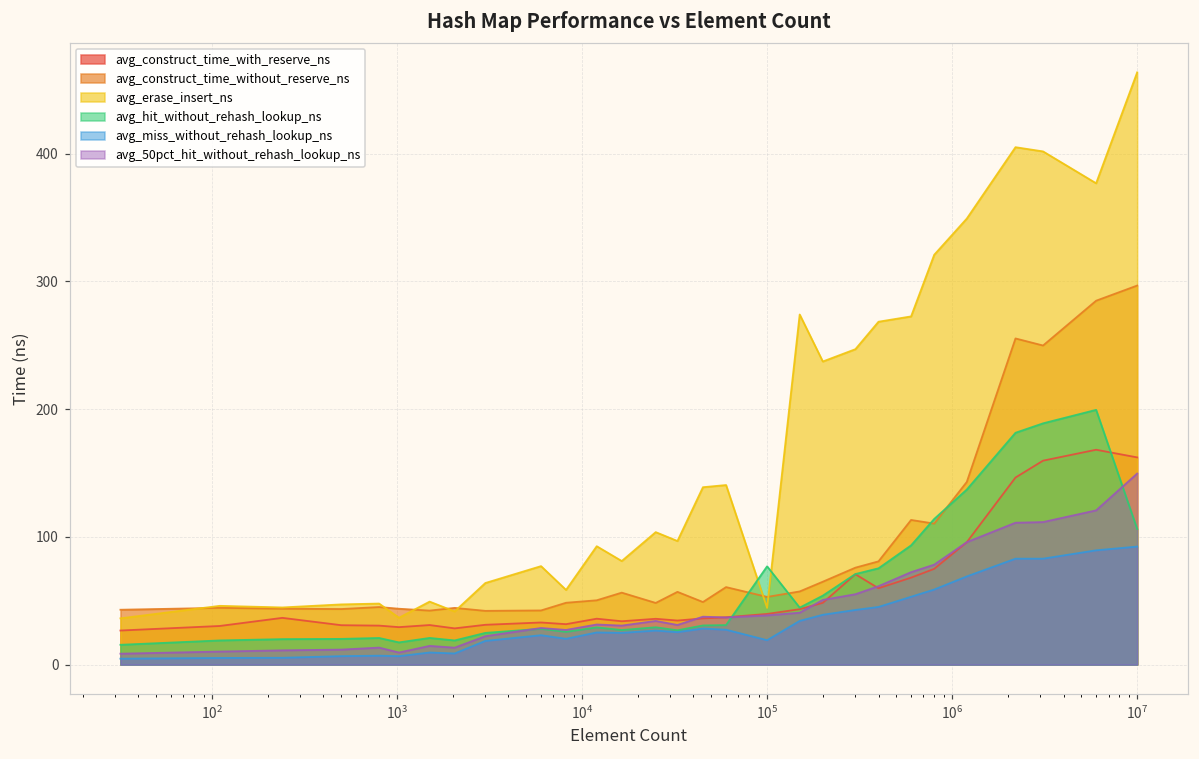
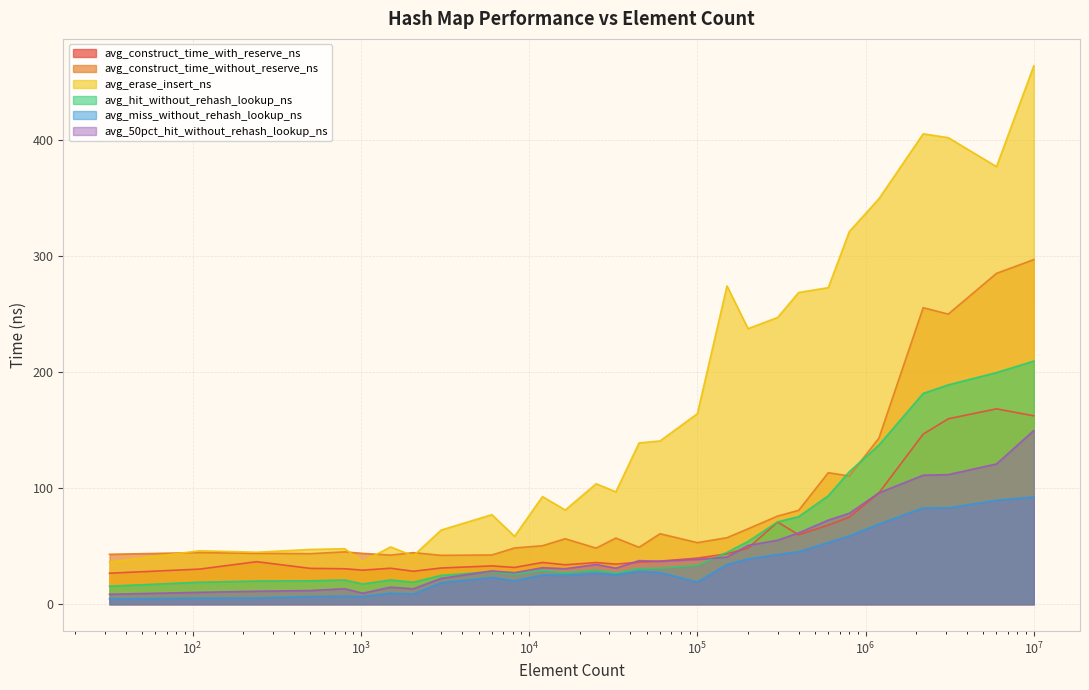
avg_erase_insert_ns, 10^5: 44 -> 164
avg_hit_without_rehash_lookup_ns, 10^5: 77 -> 33
avg_hit_without_rehash_lookup_ns, 10^7: 106 -> 209
